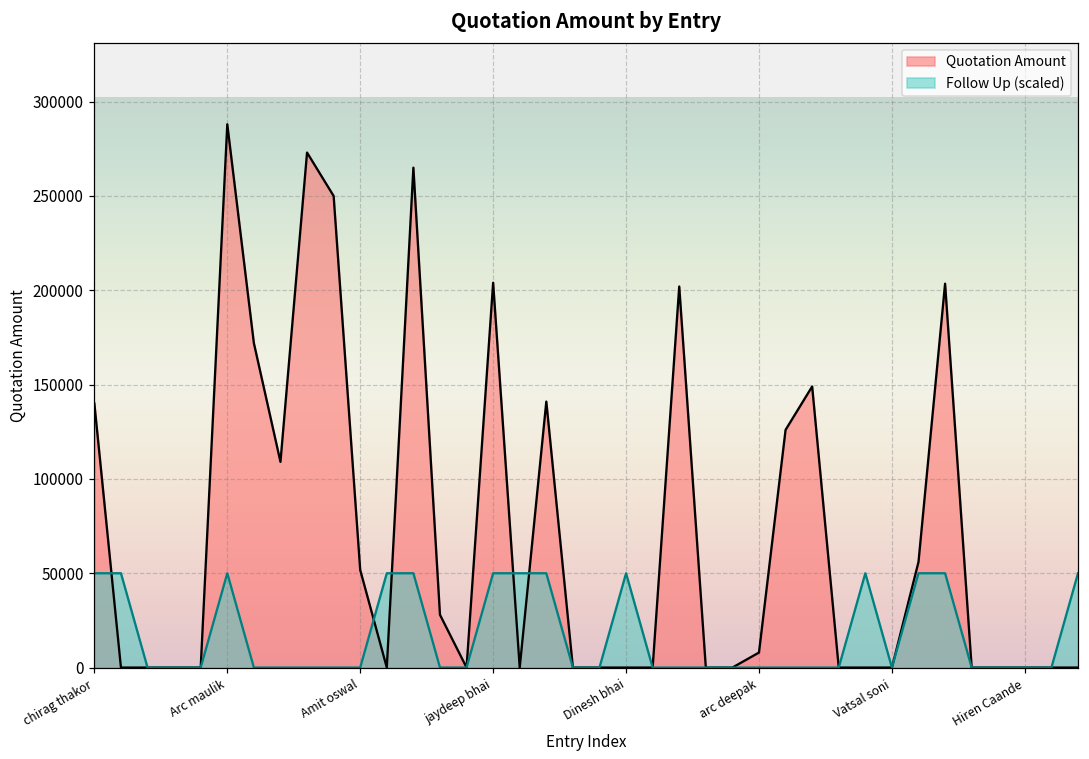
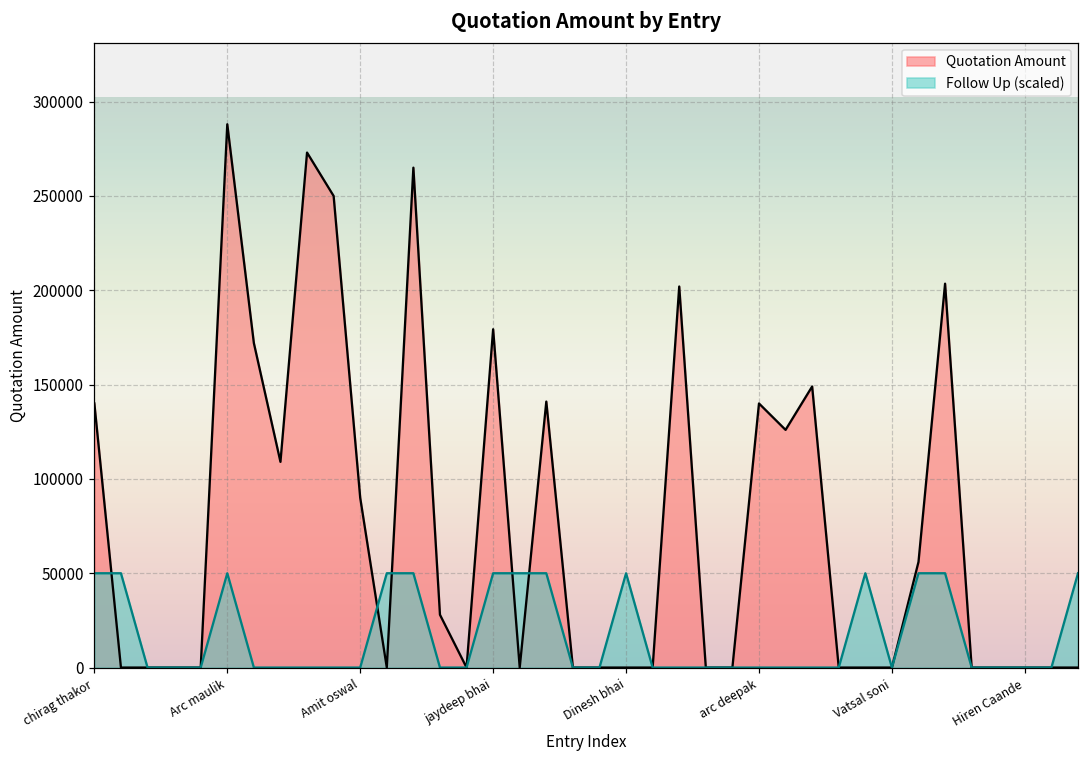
Quotation Amount, Amit oswal: 52000 -> 90000
Quotation Amount, jaydeep bhai: 204000 -> 179000
Quotation Amount, arc deepak: 8000 -> 140000
